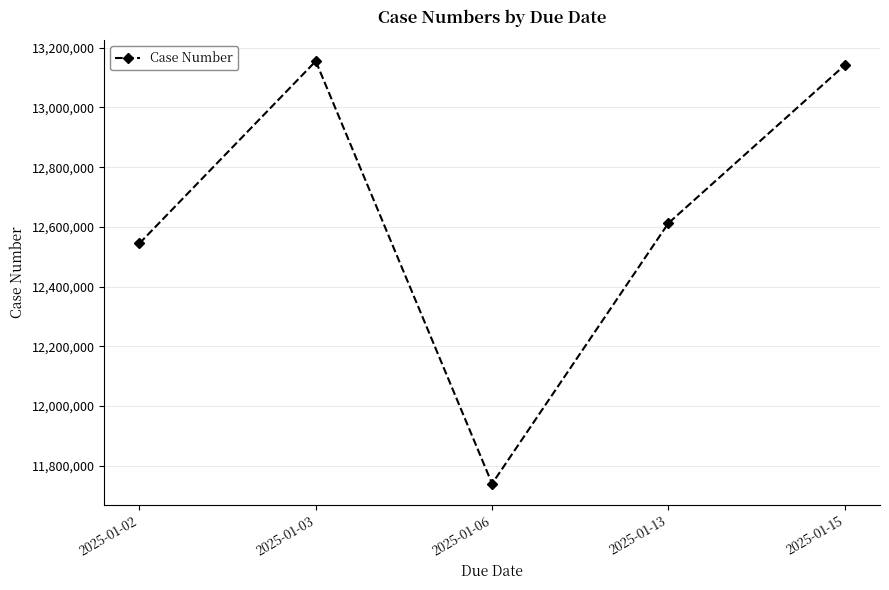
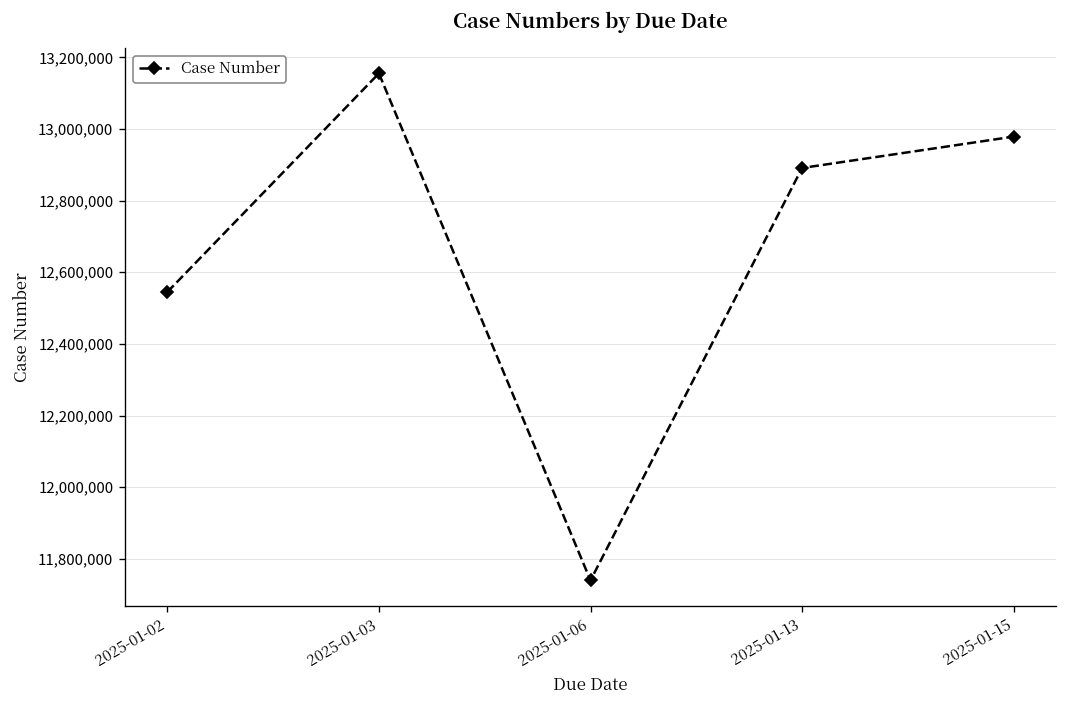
2025-01-13: 12,610,000 -> 12,890,000
2025-01-15: 13,140,000 -> 12,980,000
